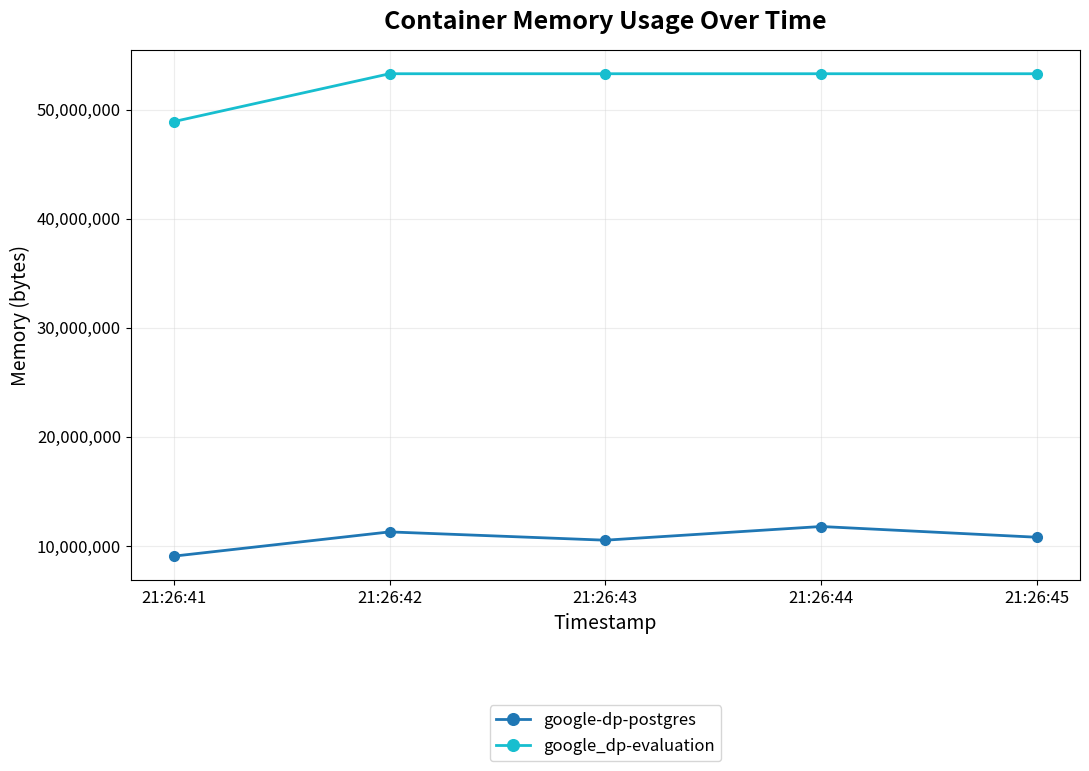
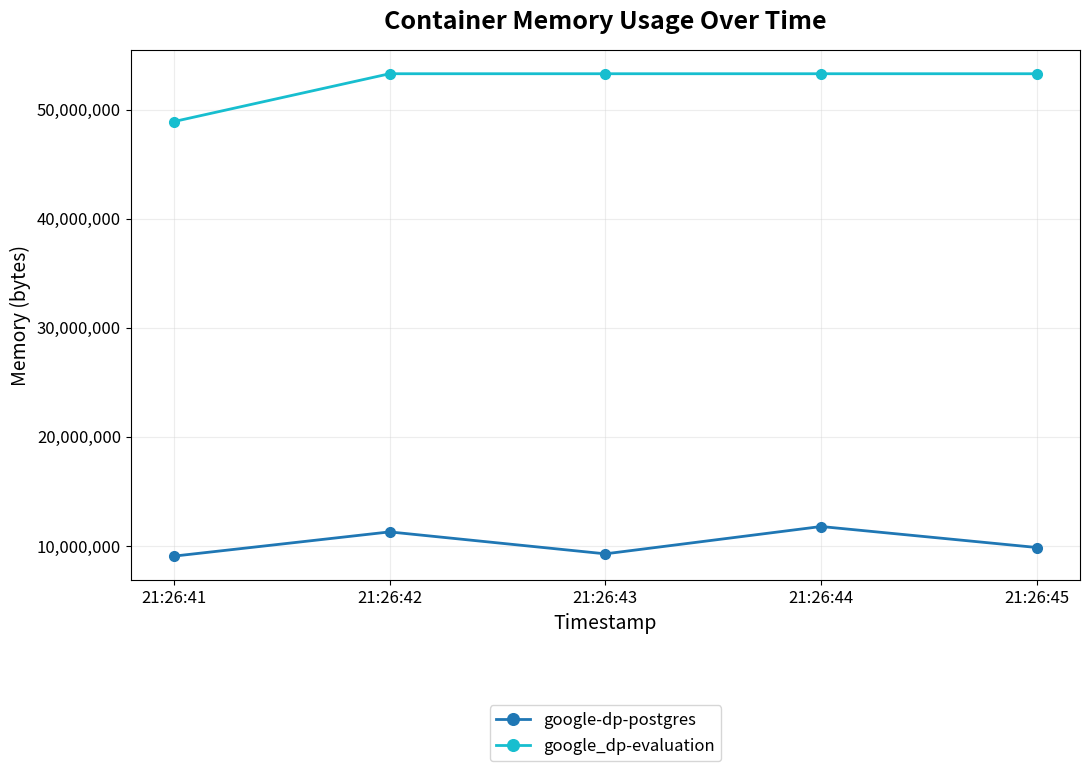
google-dp-postgres, 21:26:43: 10,500,000 -> 9,300,000
google-dp-postgres, 21:26:45: 10,800,000 -> 9,800,000
